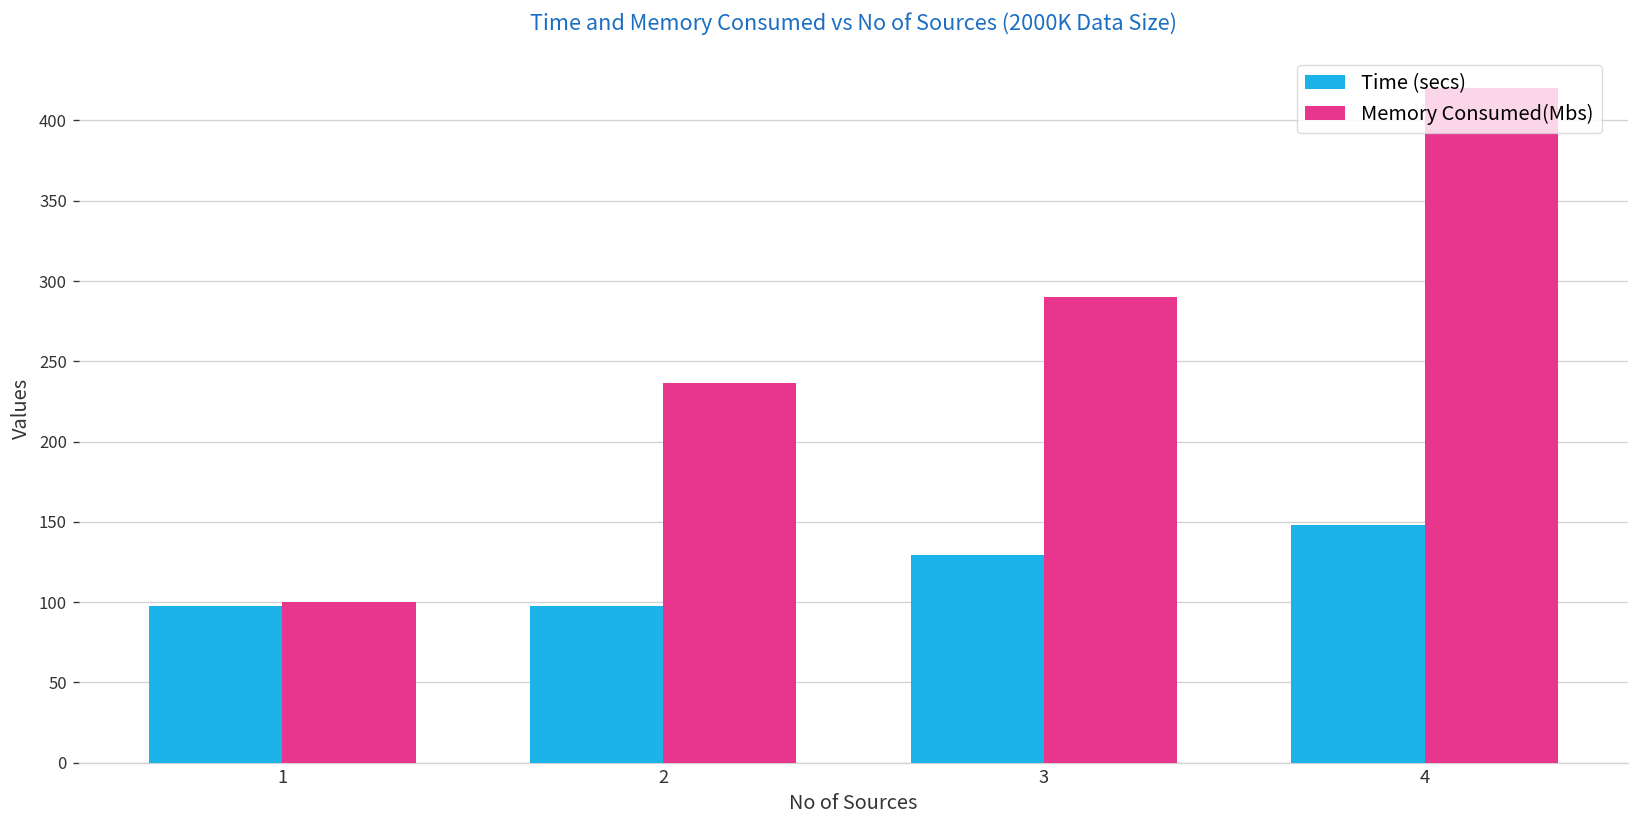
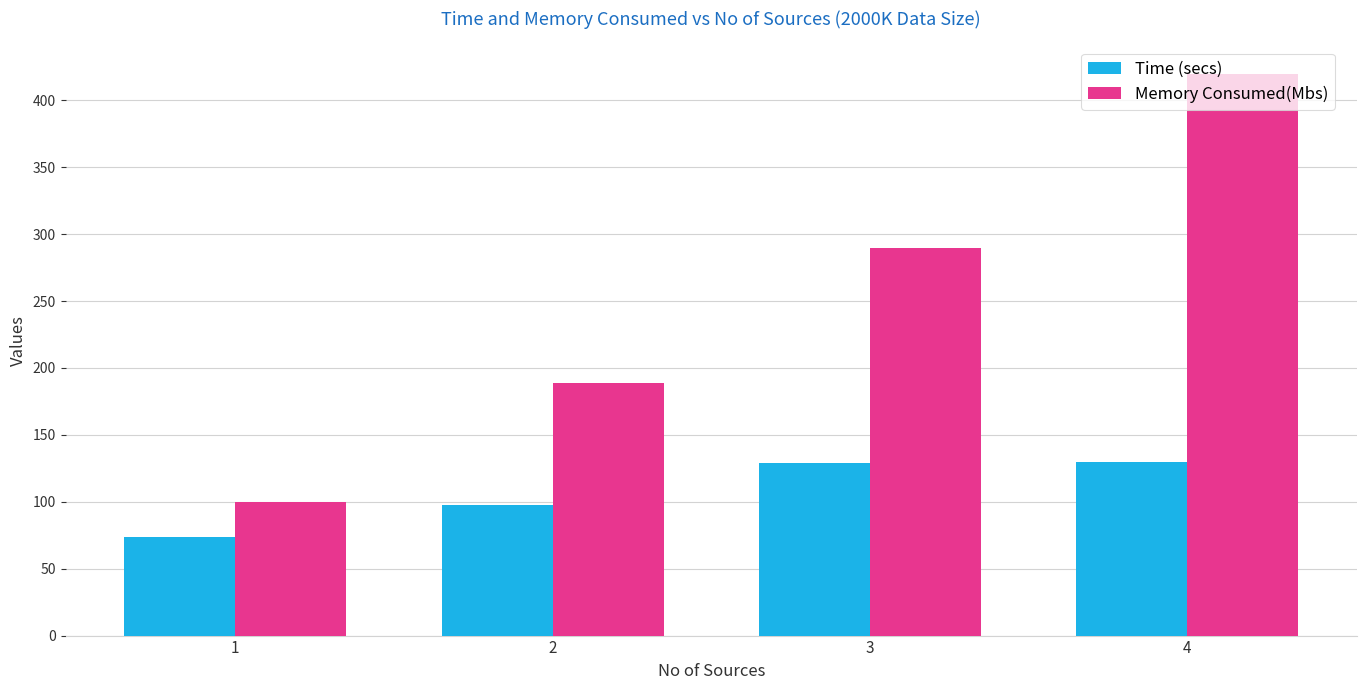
Time (secs), 1: 98 -> 74
Memory Consumed(Mbs), 2: 236 -> 189
Time (secs), 4: 148 -> 130
